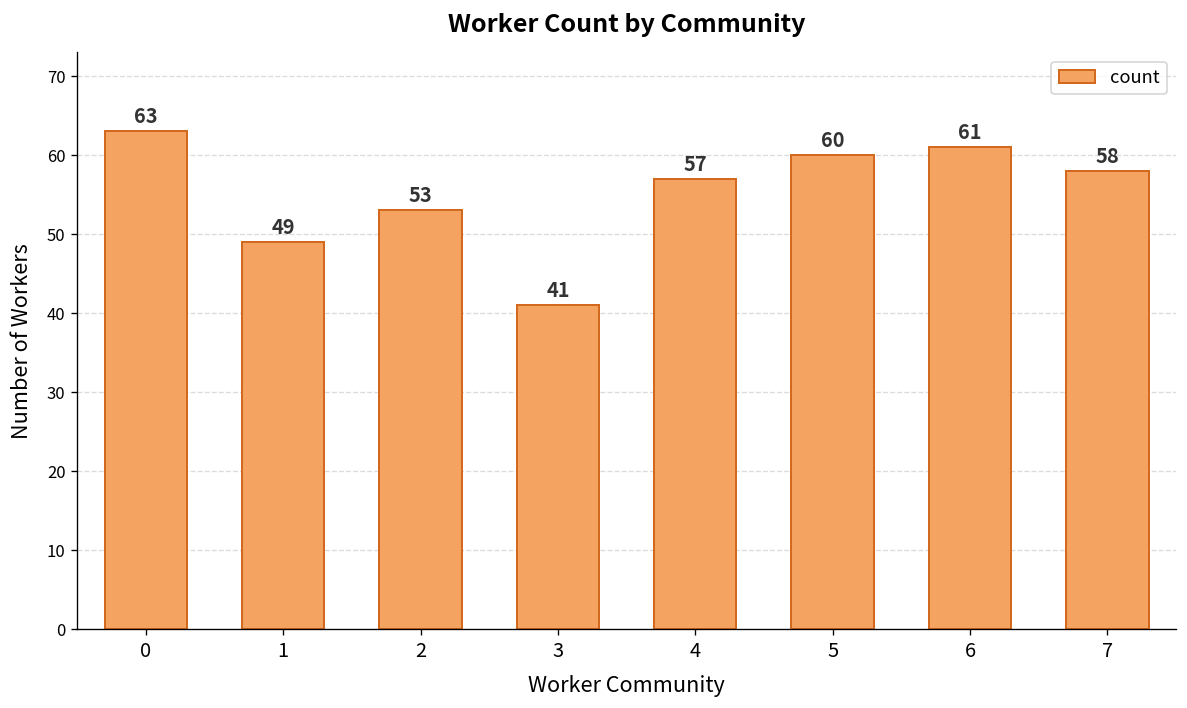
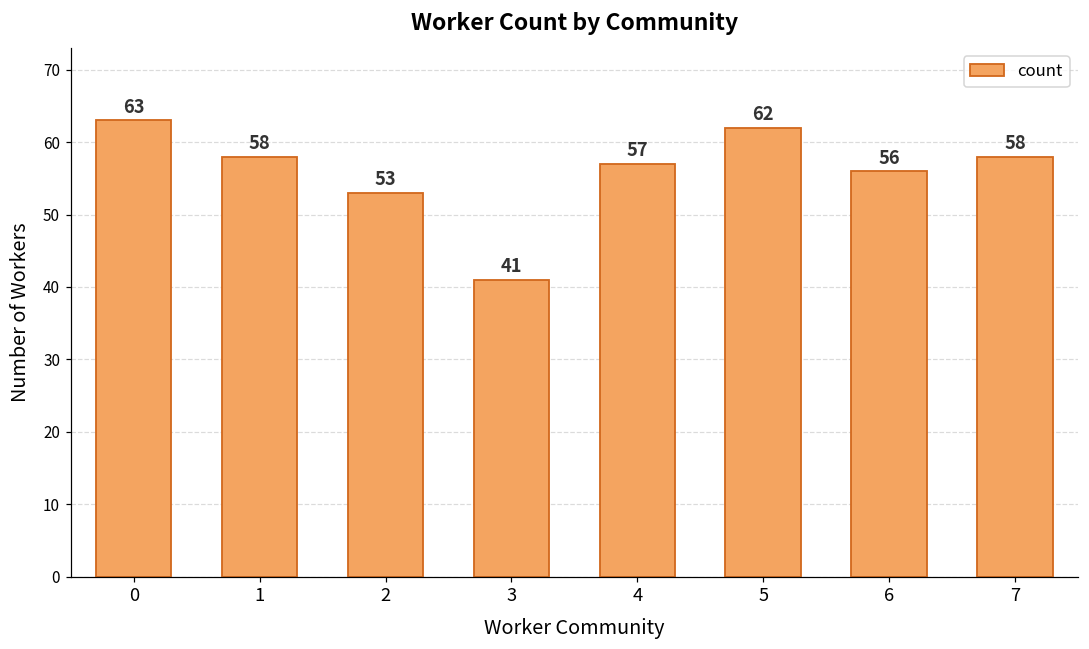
1: 49 -> 58
5: 60 -> 62
6: 61 -> 56
